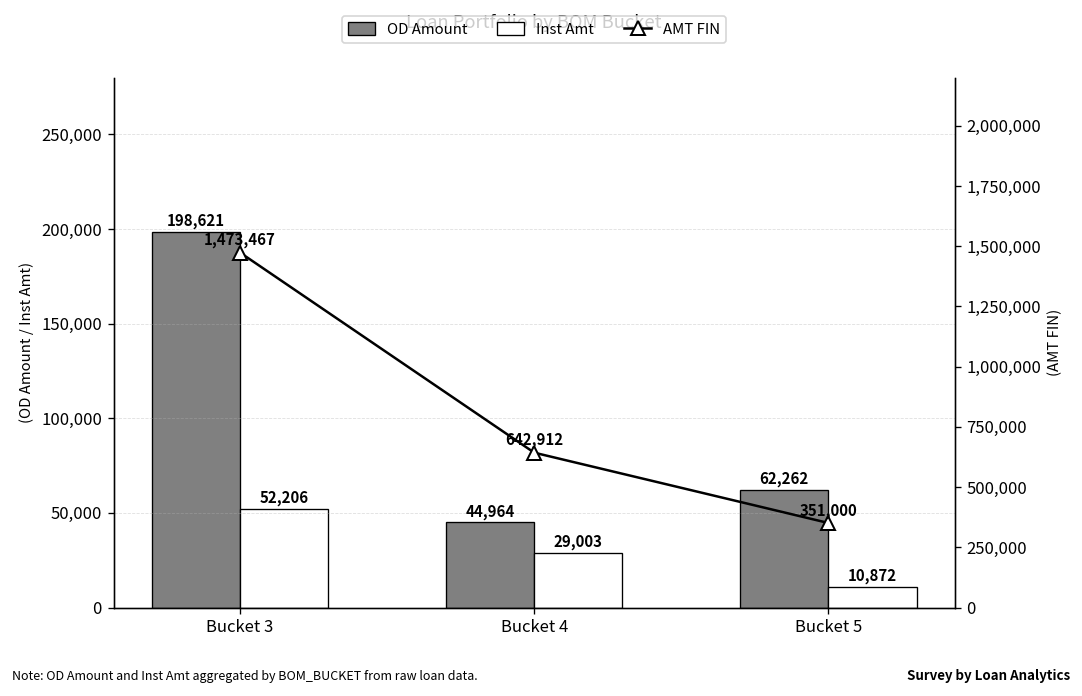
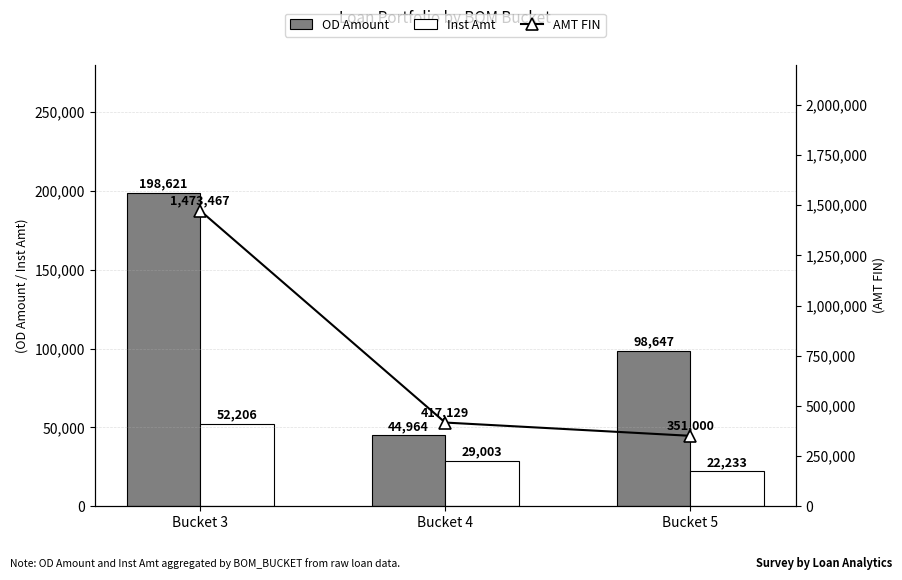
OD Amount, Bucket 5: 62,262 -> 98,647
Inst Amt, Bucket 5: 10,872 -> 22,233
AMT FIN, Bucket 4: 642,912 -> 417,129
